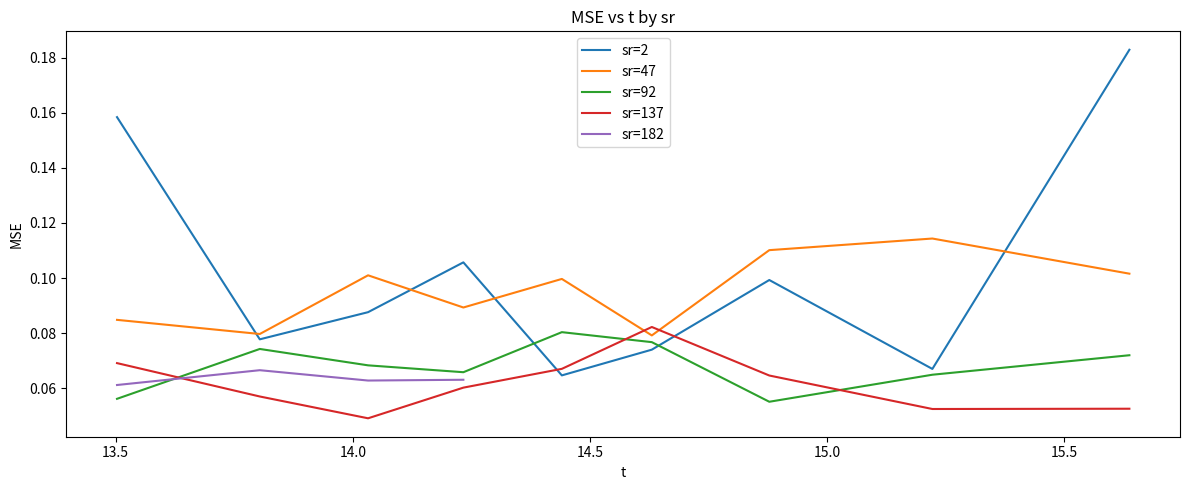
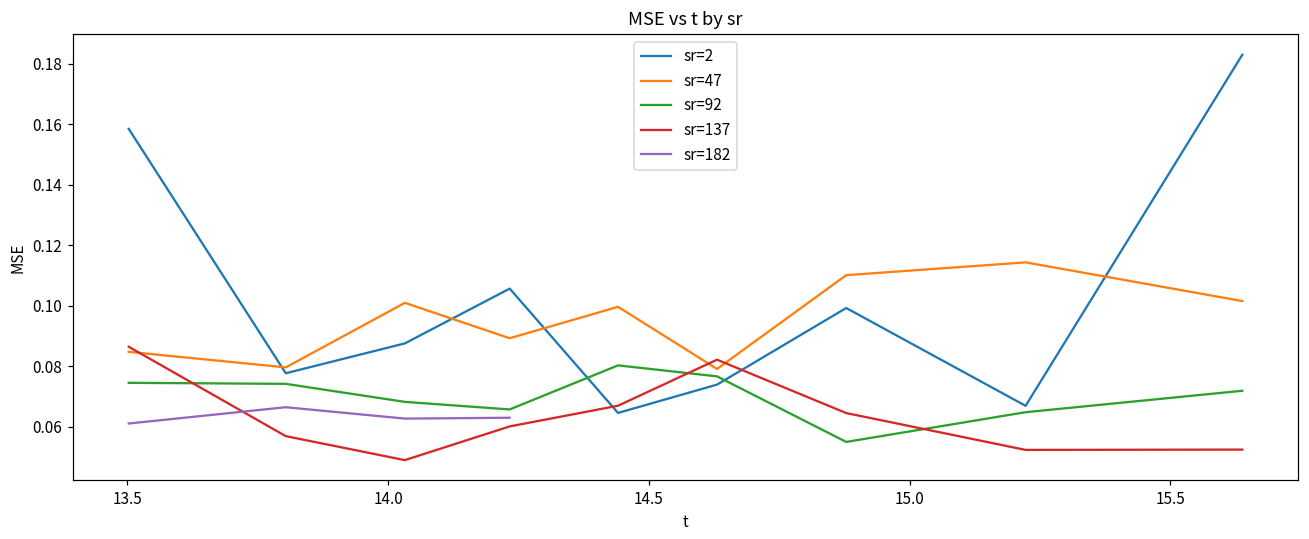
sr=92, 13.5: 0.056 -> 0.075
sr=137, 13.5: 0.069 -> 0.086
